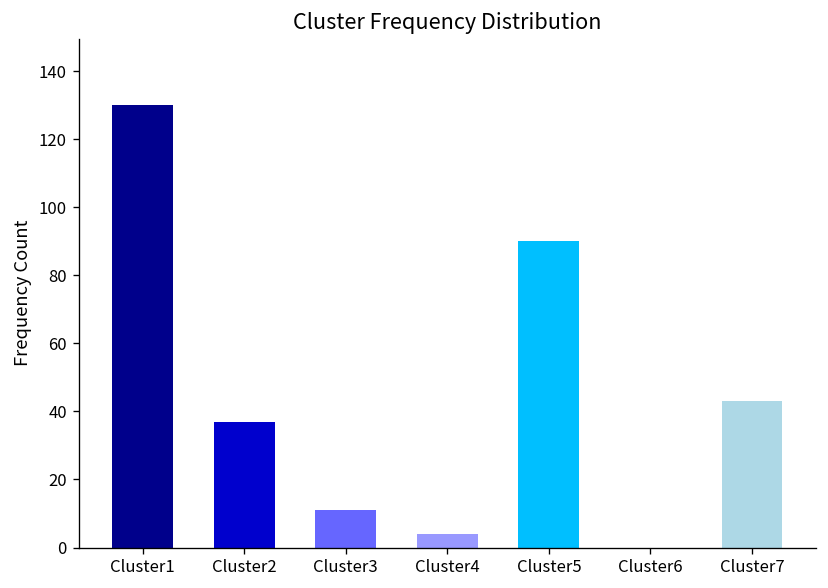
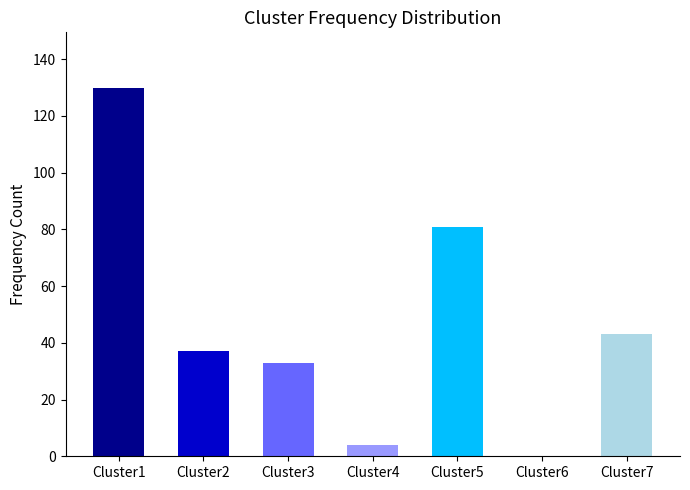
Cluster3: 11 -> 33
Cluster5: 90 -> 81
